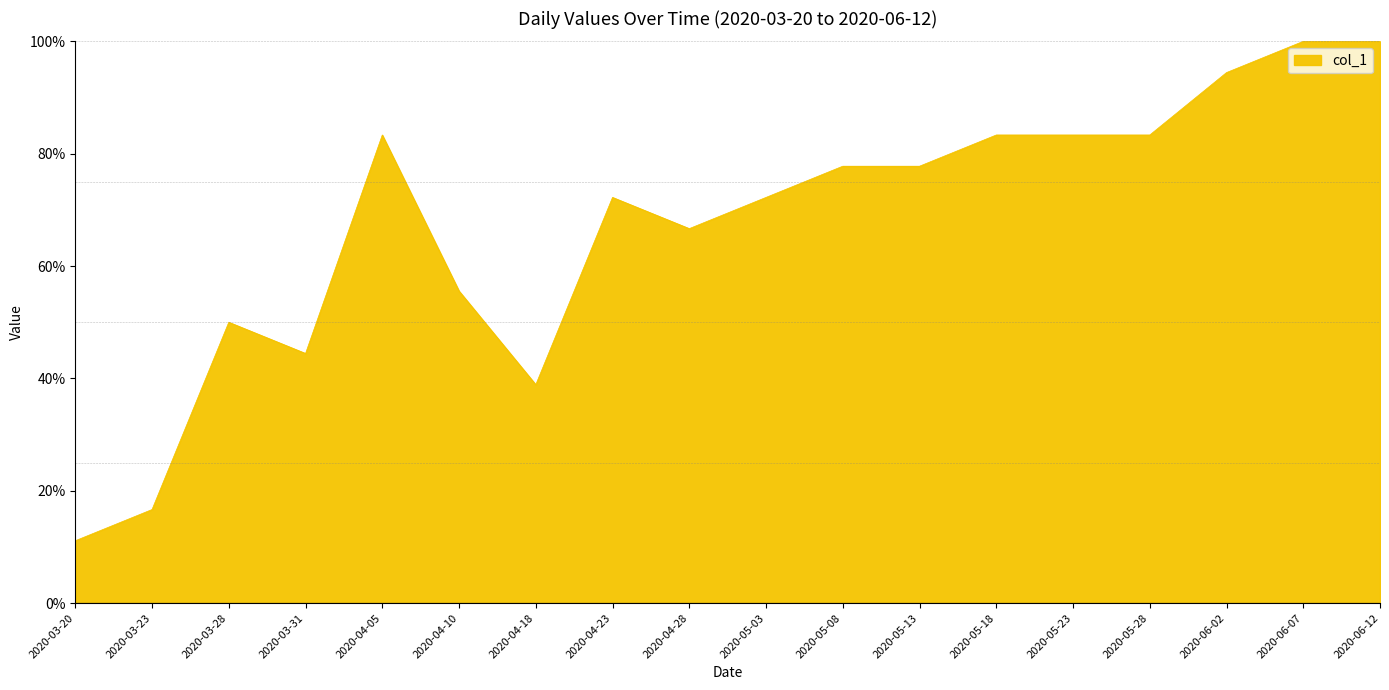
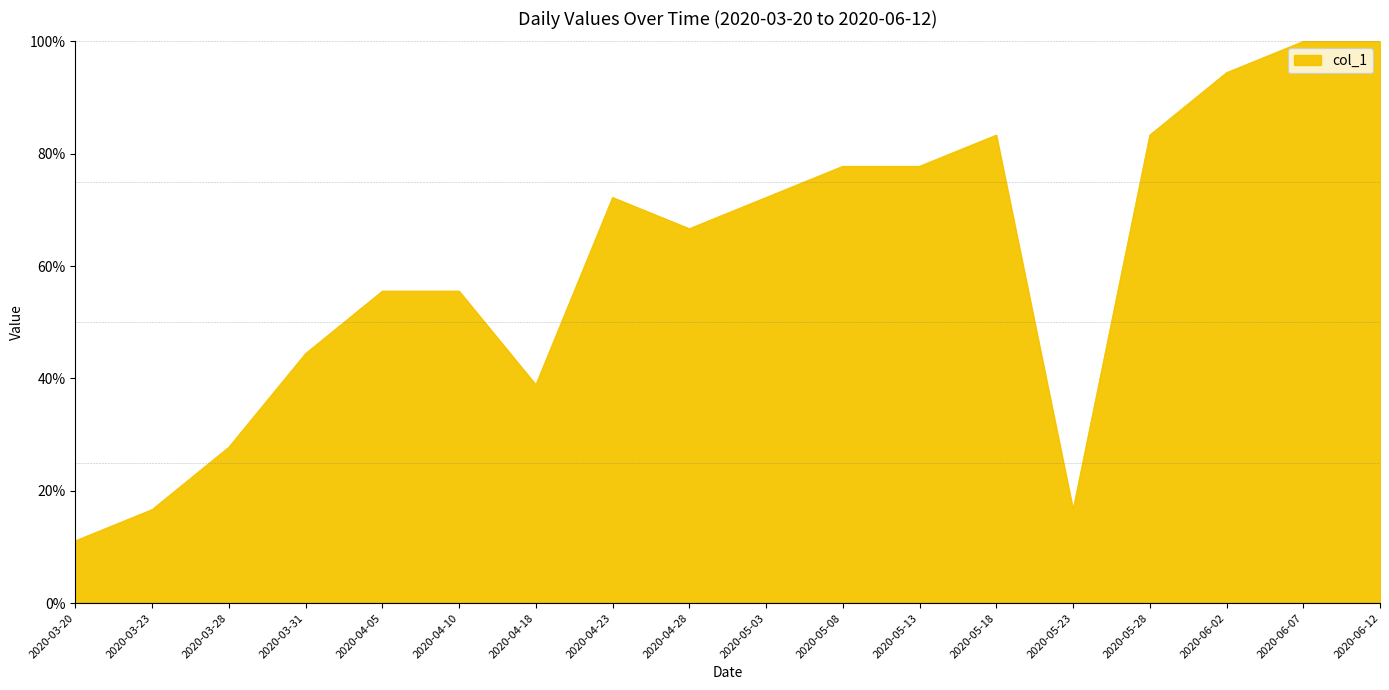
2020-03-28: 50% -> 28%
2020-04-05: 83% -> 56%
2020-05-23: 83% -> 17%
